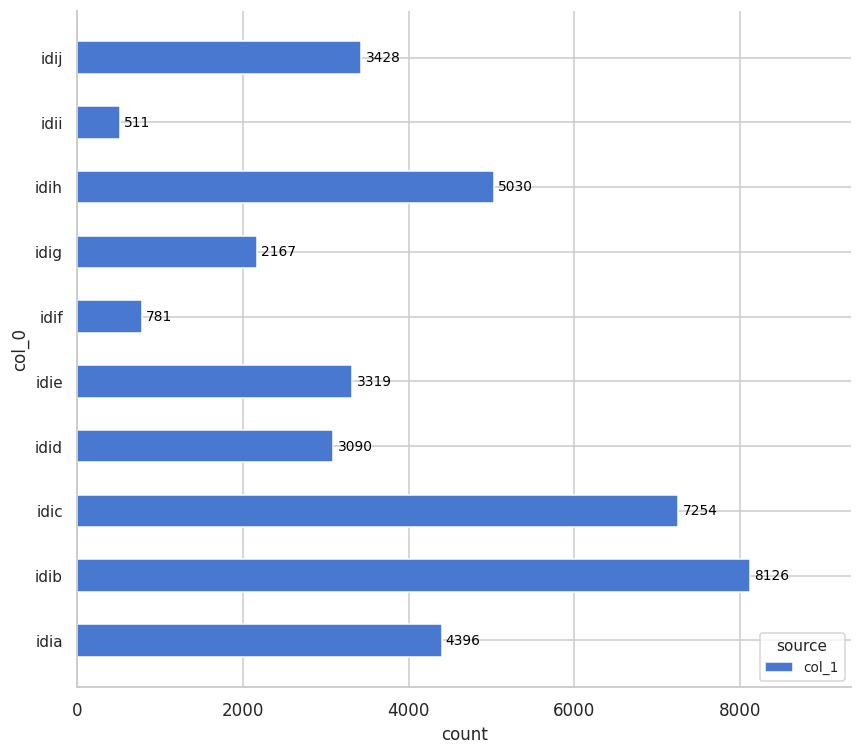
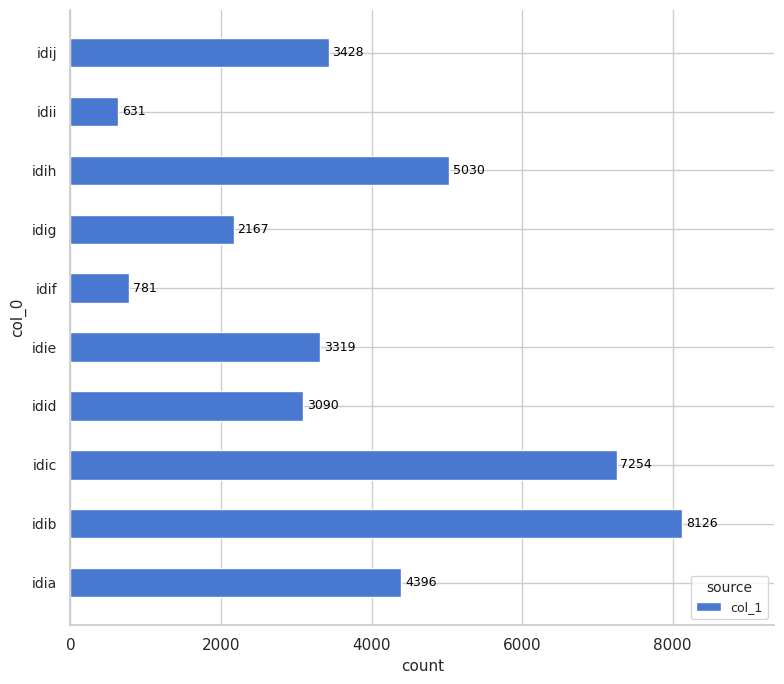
idii: 511 -> 631
